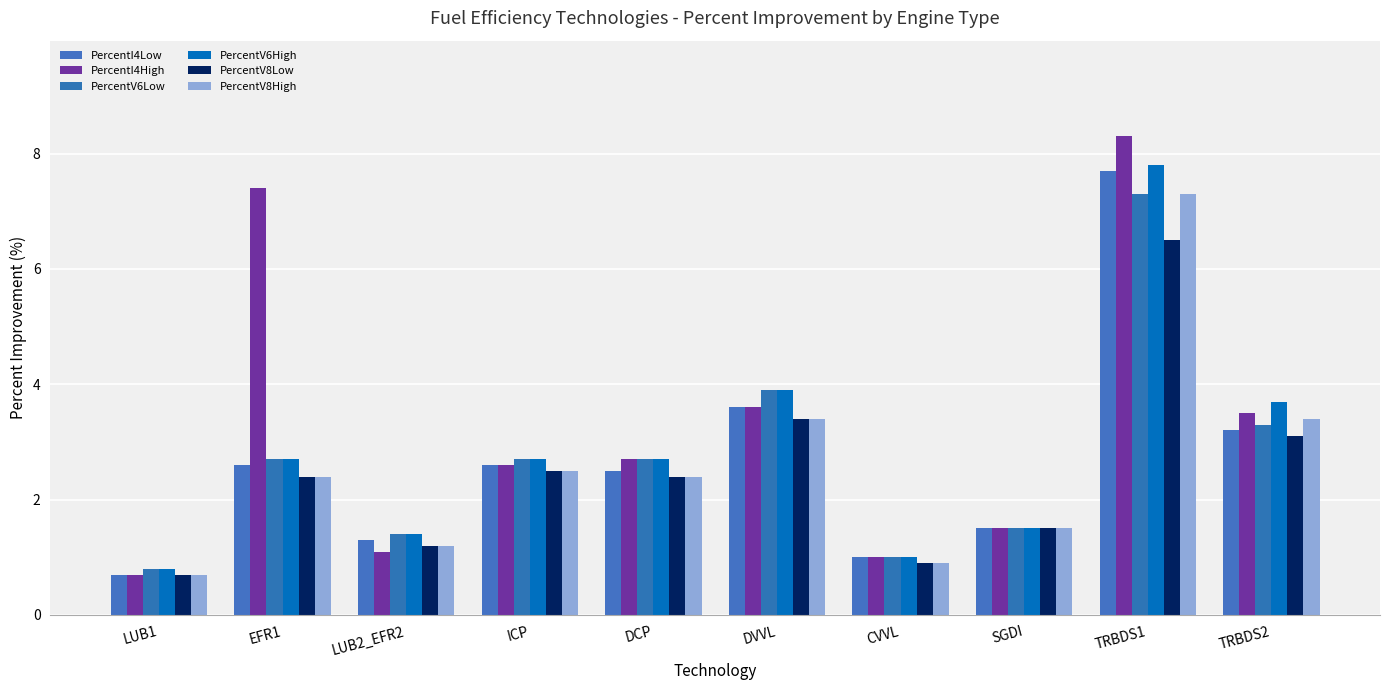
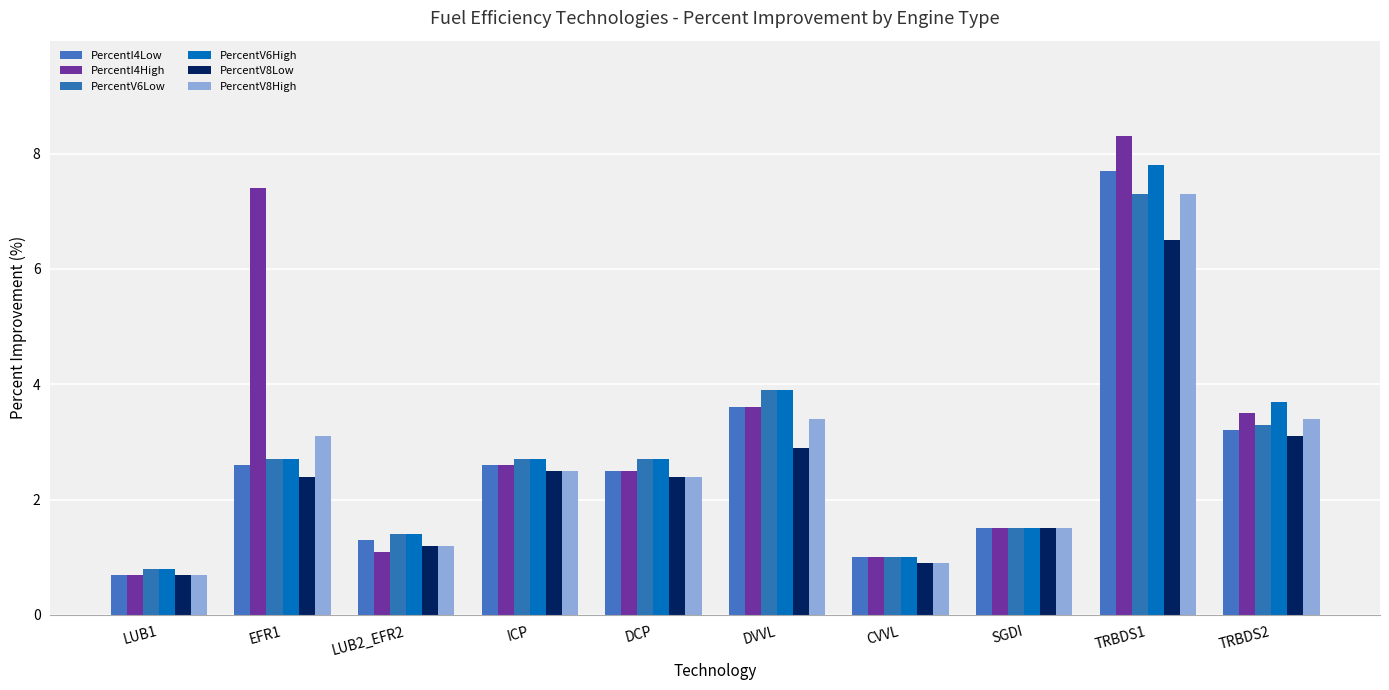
PercentV8High, EFR1: 2.4 -> 3.1
PercentI4High, DCP: 2.7 -> 2.5
PercentV8Low, DVVL: 3.4 -> 2.9
